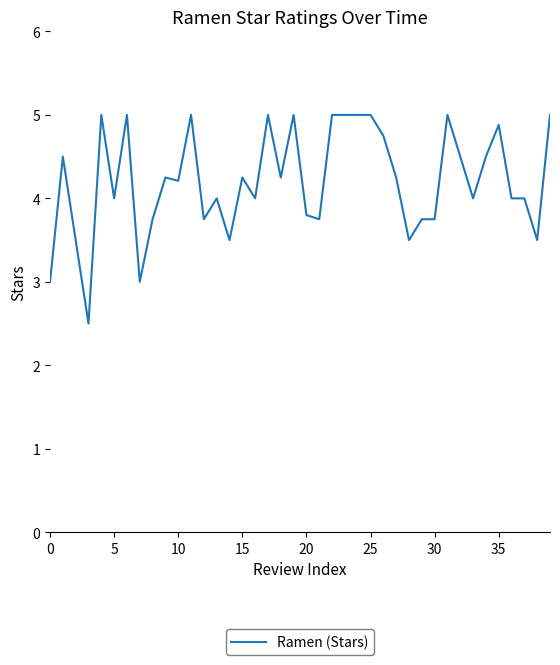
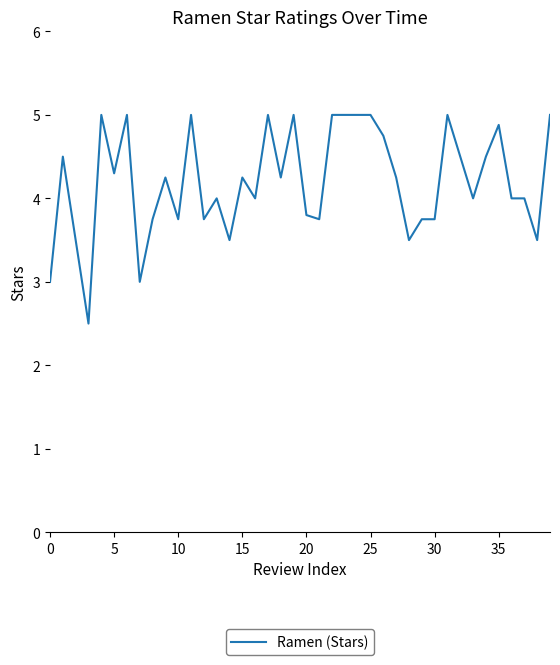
5: 4.0 -> 4.3
10: 4.2 -> 3.8
